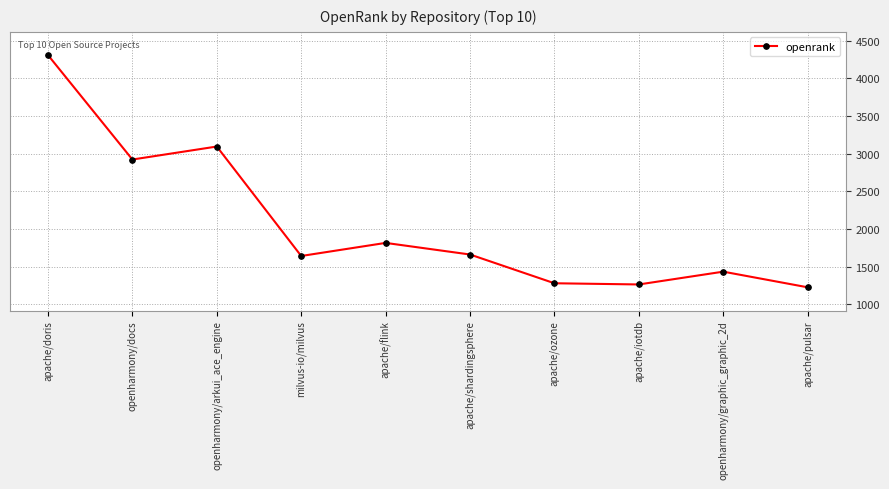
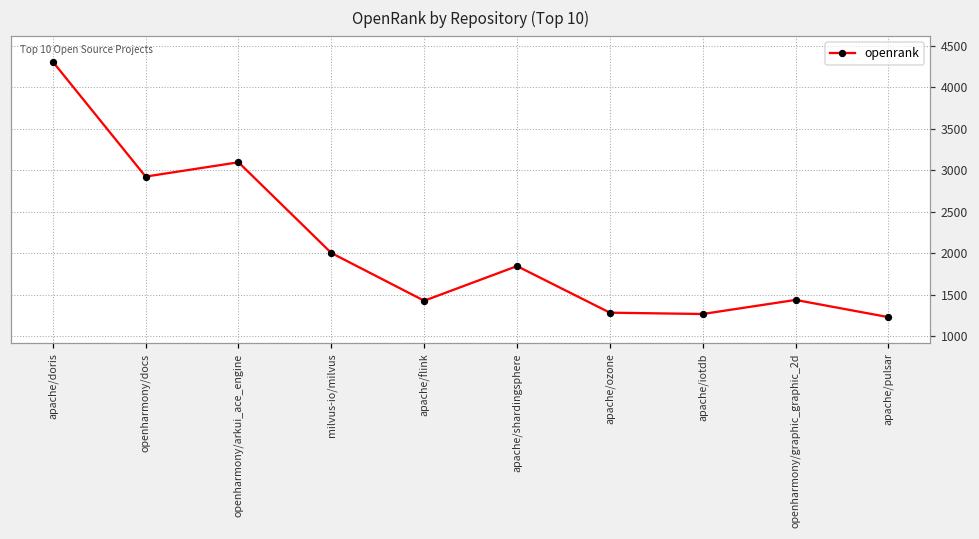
milvus-io/milvus: 1600 -> 2000
apache/flink: 1800 -> 1400
apache/shardingsphere: 1700 -> 1800
